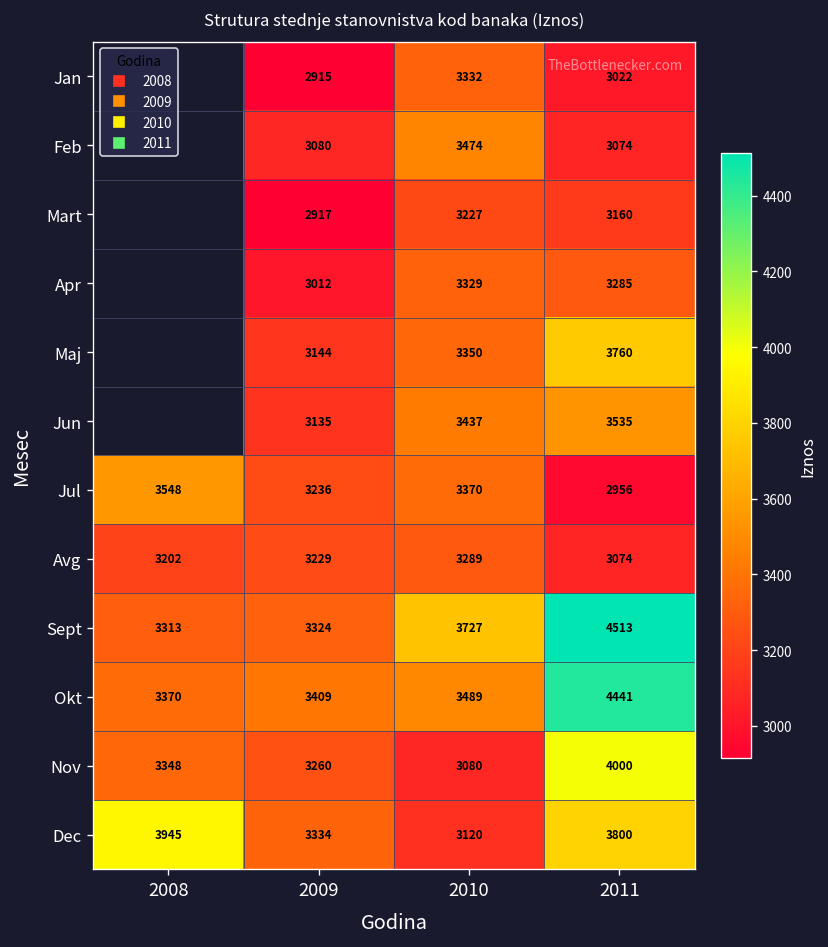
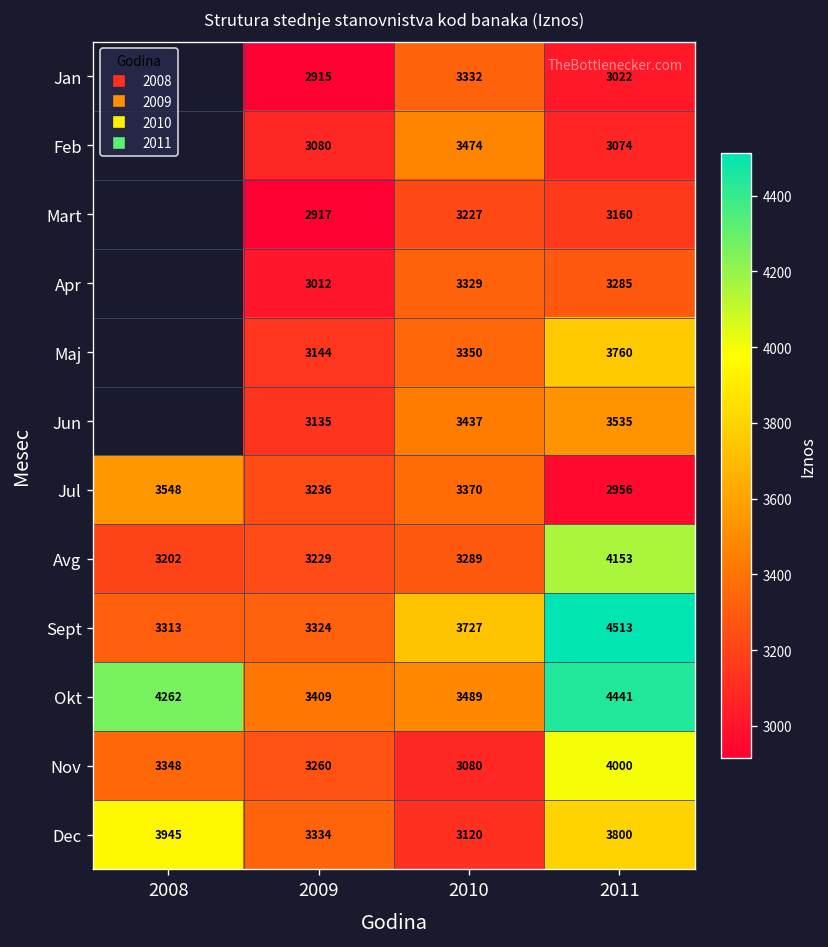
Avg, 2011: 3074 -> 4153
Okt, 2008: 3370 -> 4262
